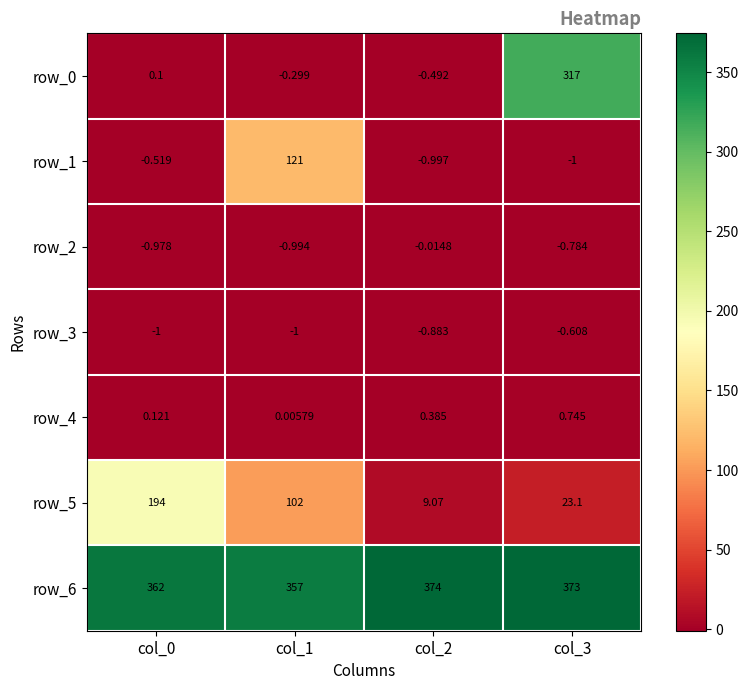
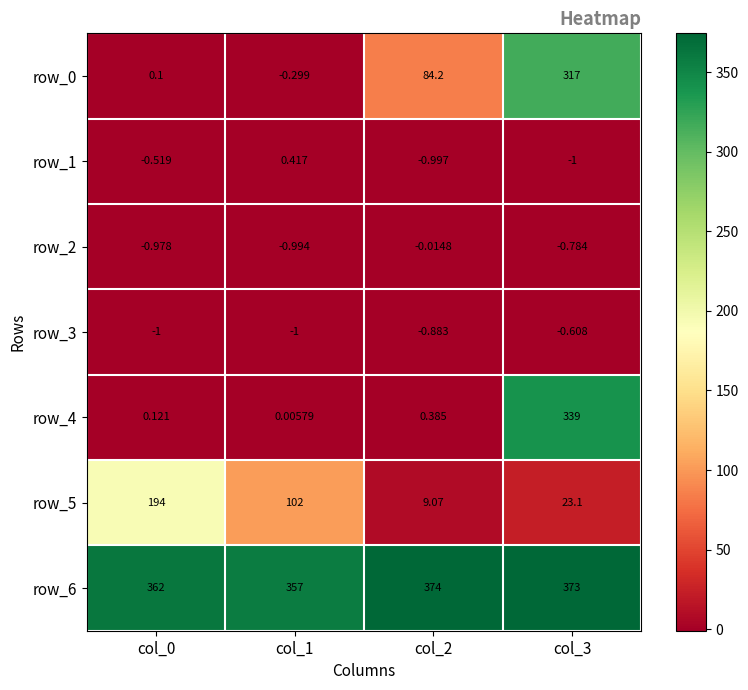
row_0, col_2: -0.492 -> 84.2
row_1, col_1: 121 -> 0.417
row_4, col_3: 0.745 -> 339
